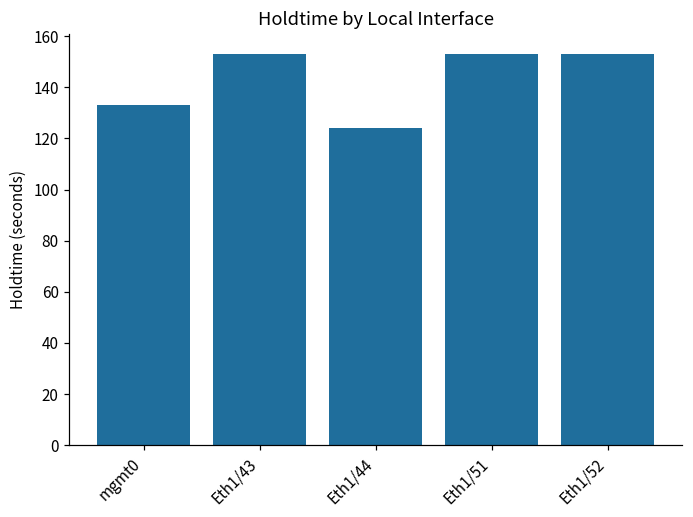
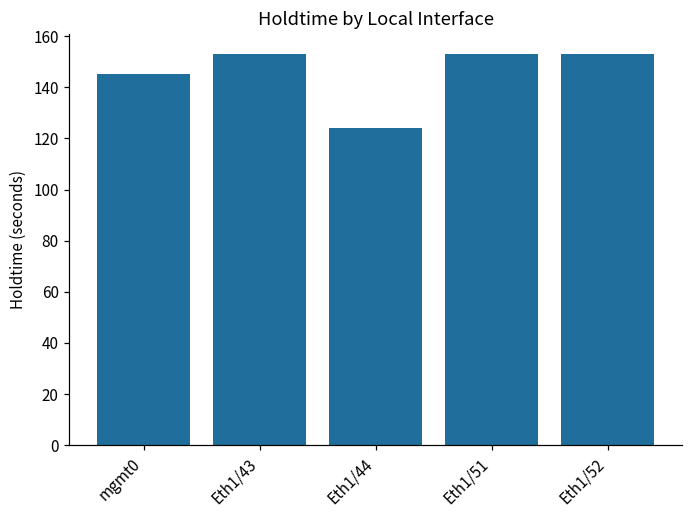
mgmt0: 133 -> 145
